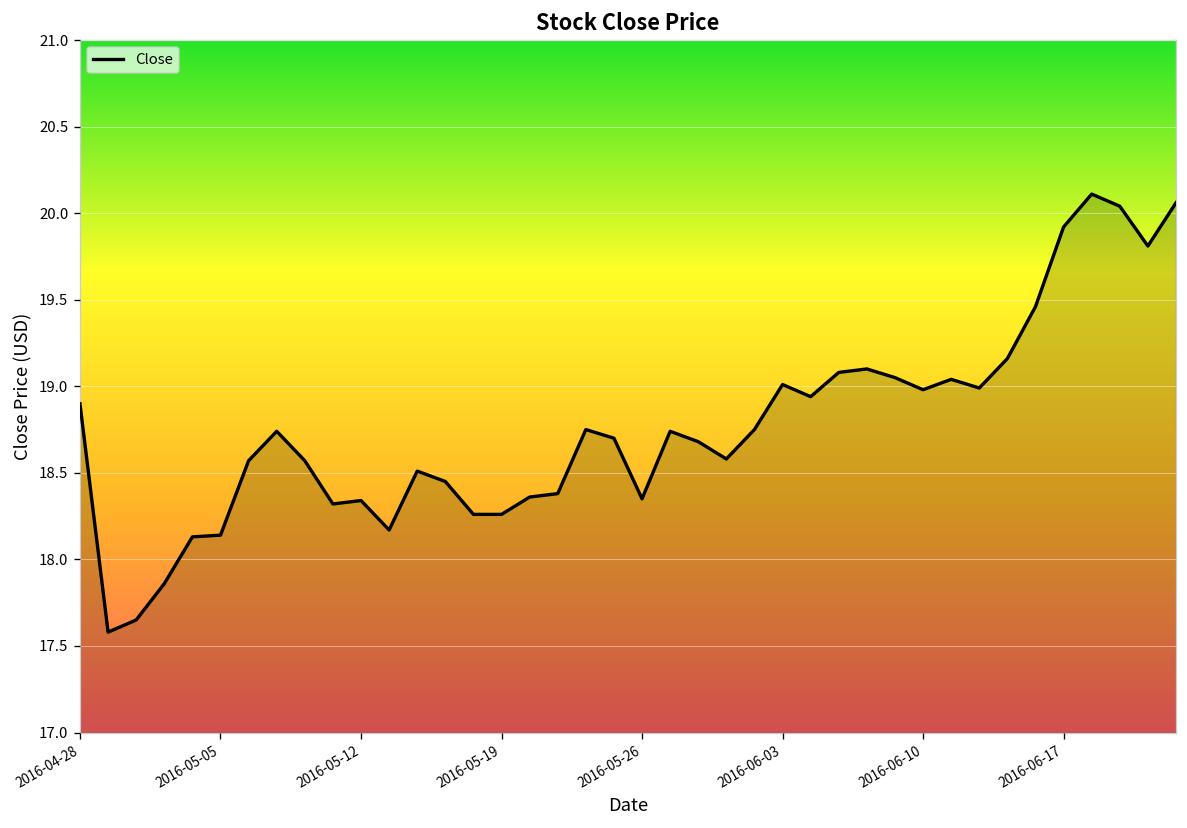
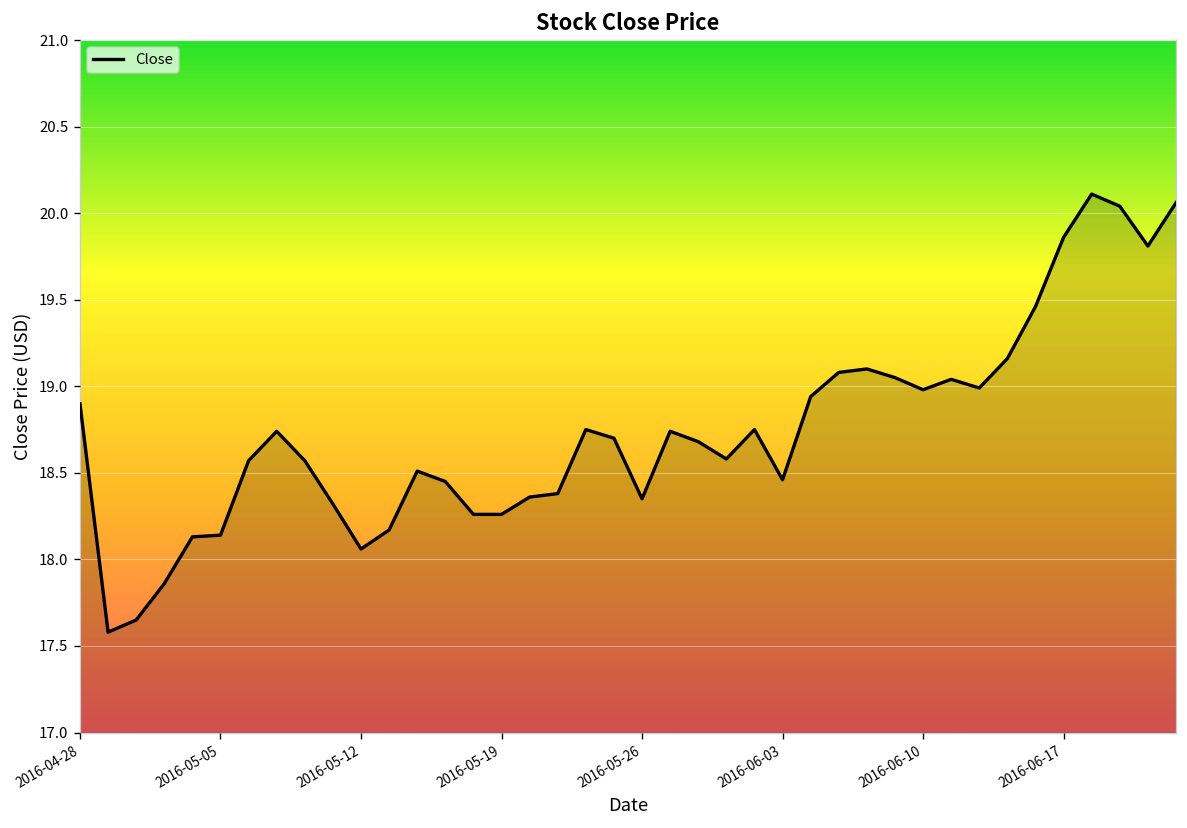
2016-05-12: 18.34 -> 18.06
2016-06-03: 19.01 -> 18.46
2016-06-17: 19.92 -> 19.86
